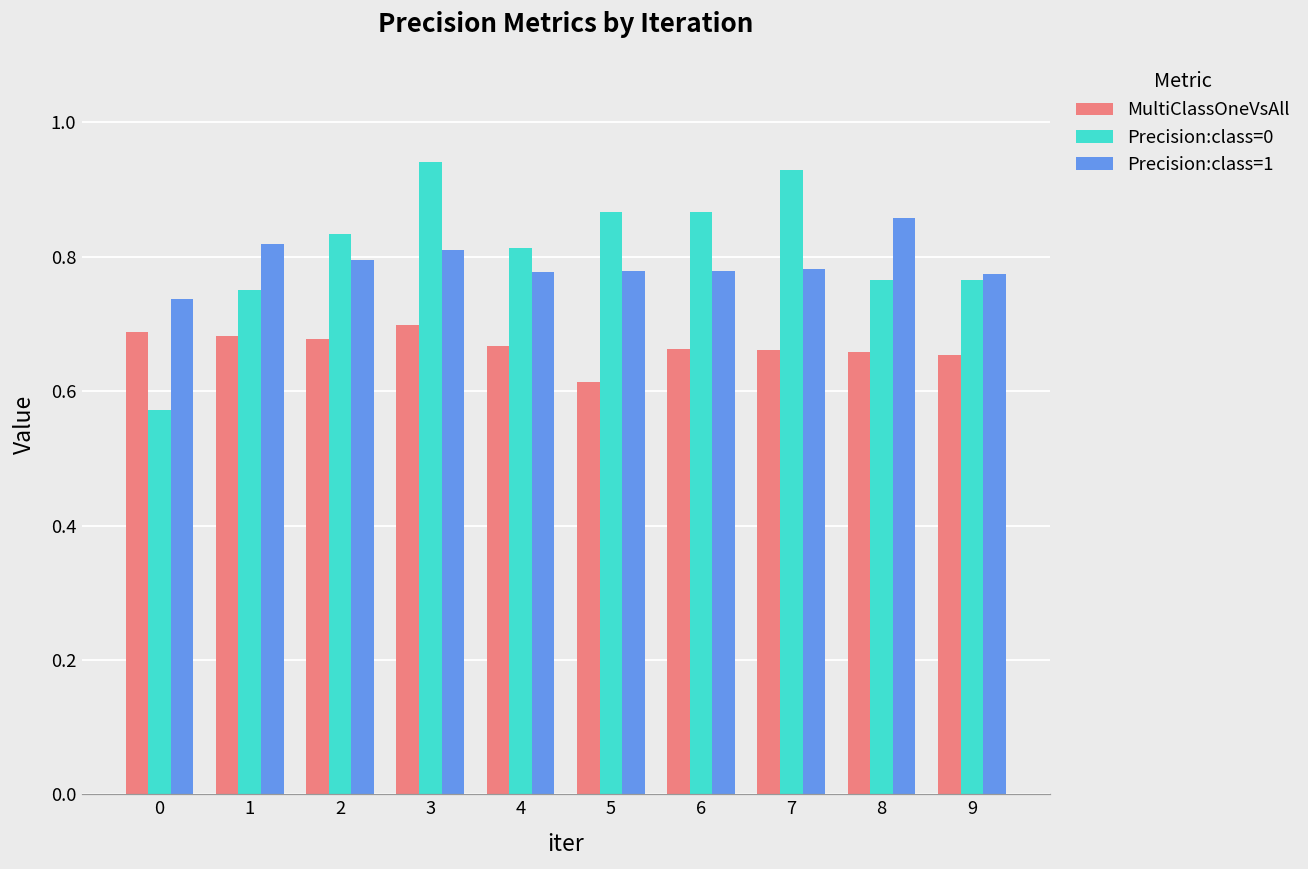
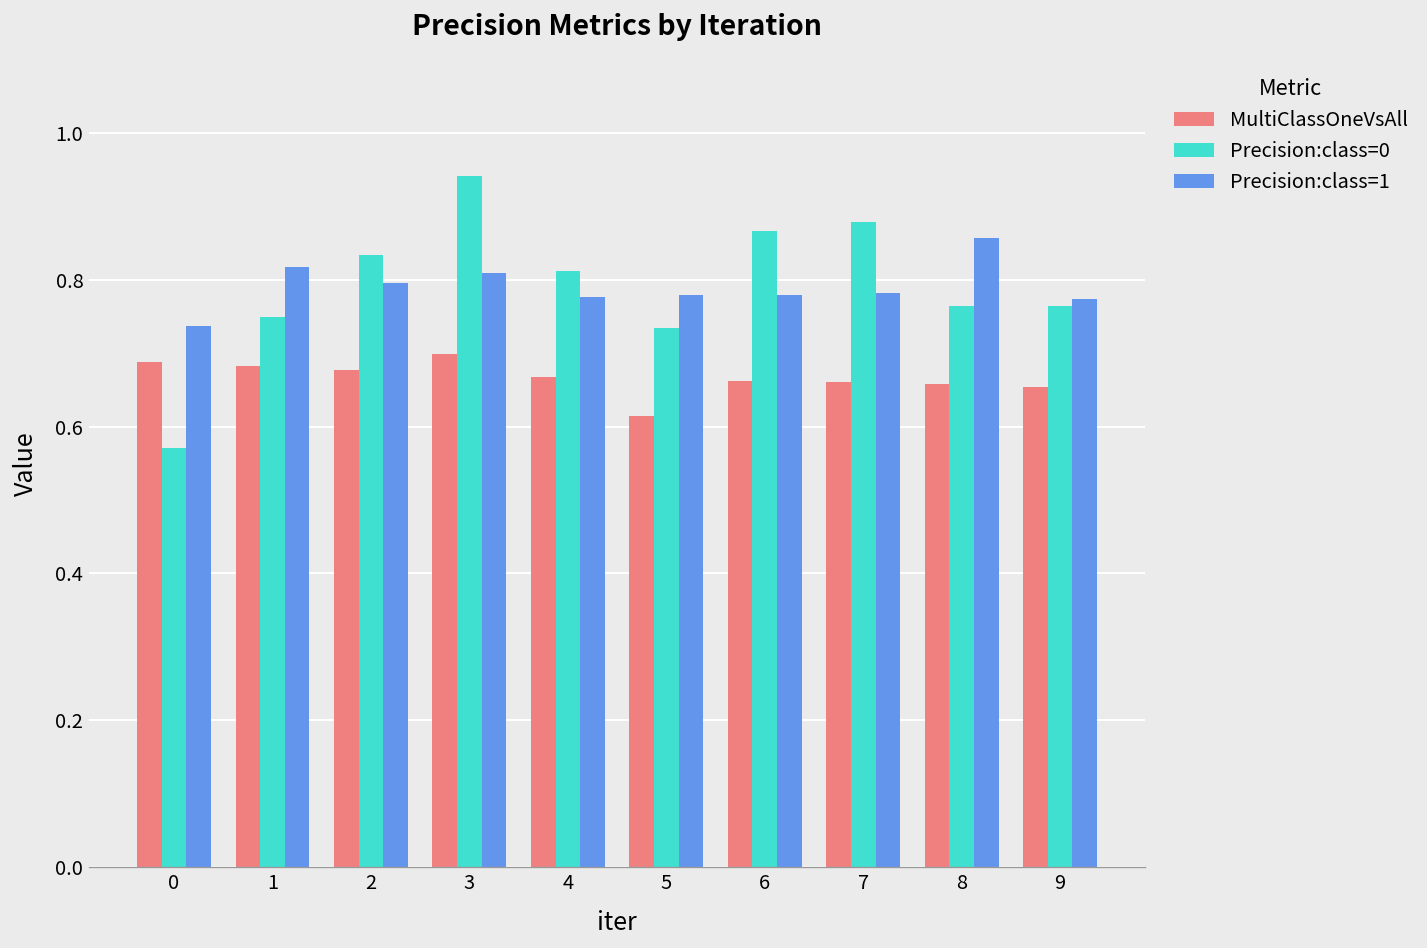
Precision:class=0, 5: 0.87 -> 0.73
Precision:class=0, 7: 0.93 -> 0.88
